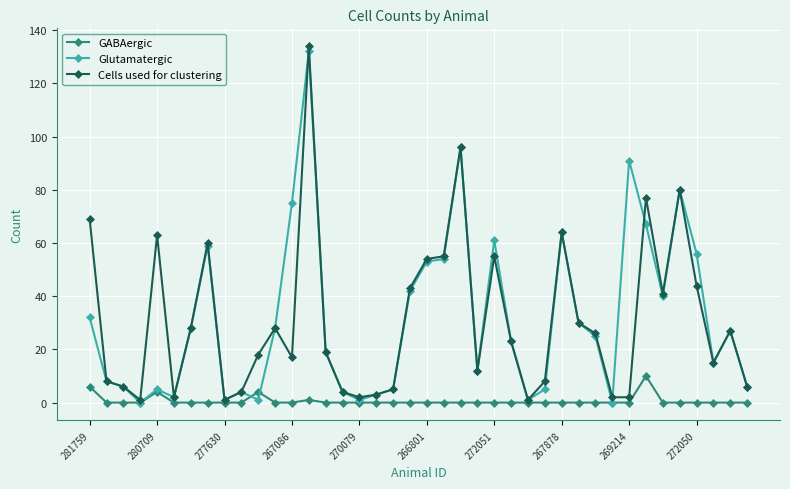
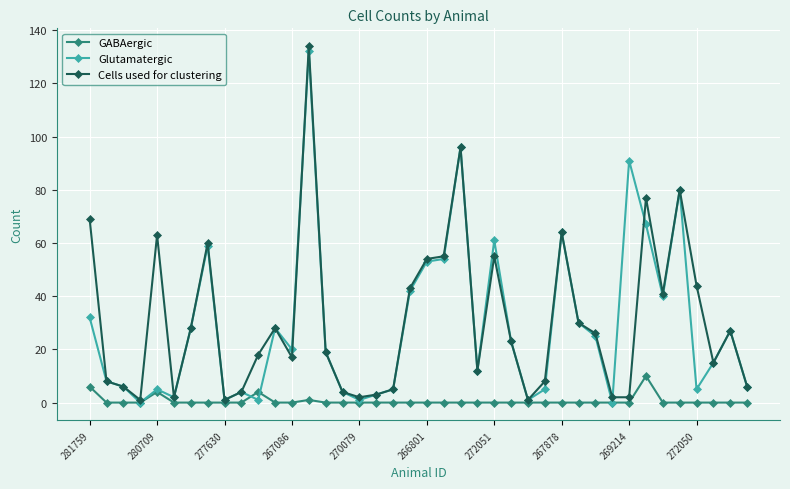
Glutamatergic, 267086: 75 -> 20
Glutamatergic, 272050: 56 -> 5
